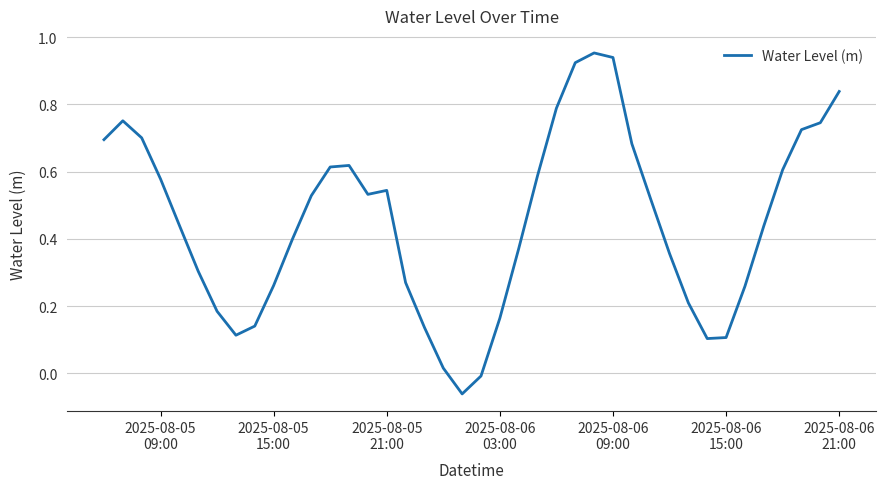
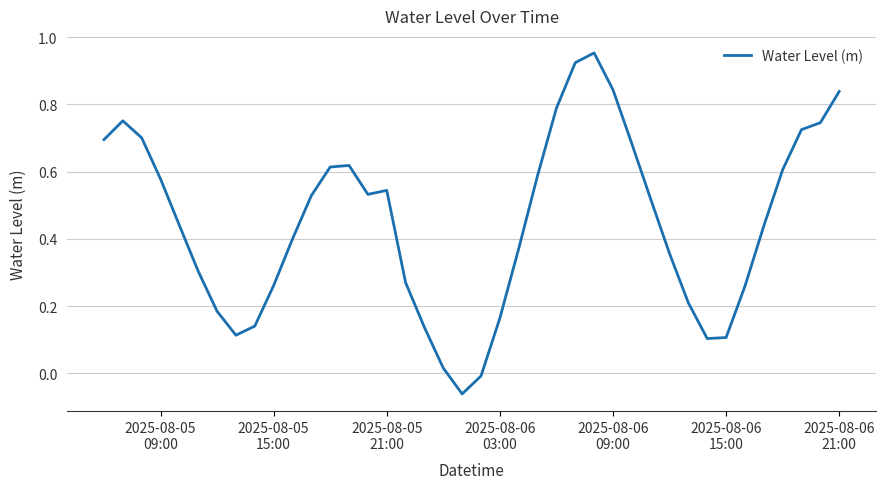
2025-08-06 09:00: 0.94 -> 0.84
